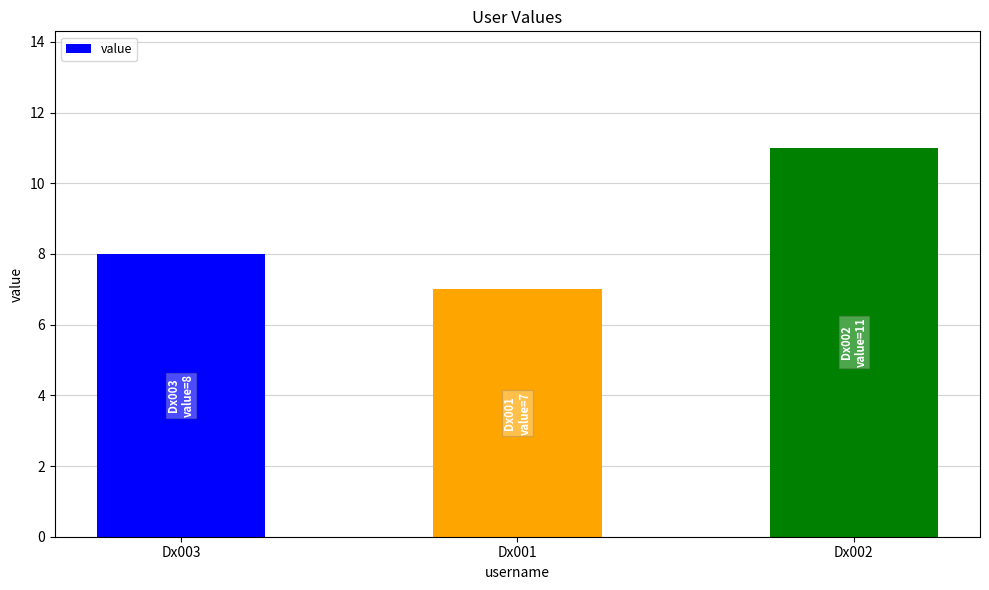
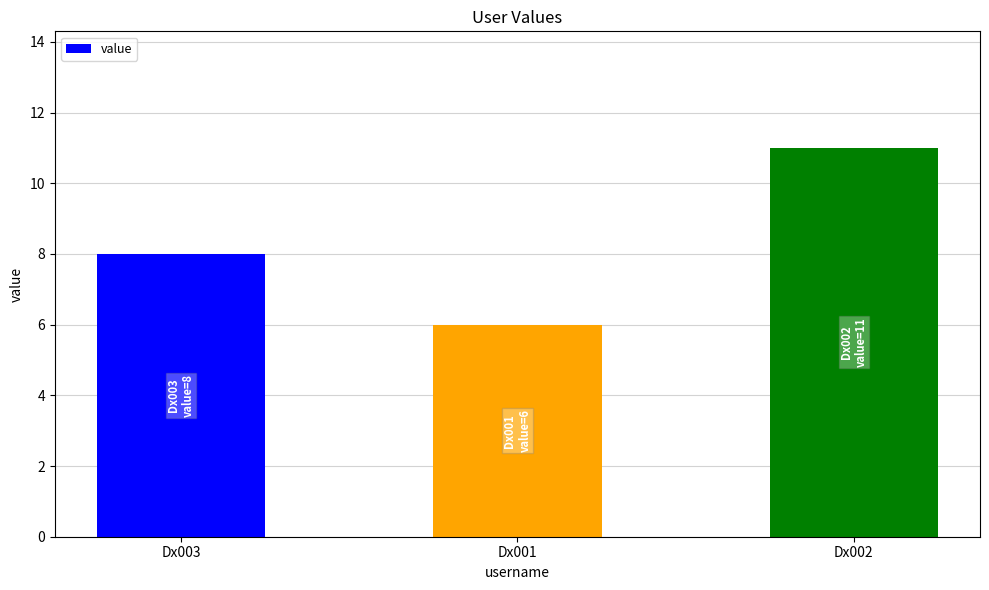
Dx001: 7 -> 6
